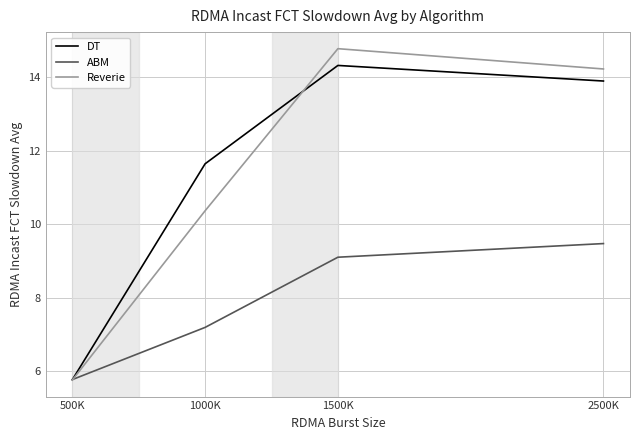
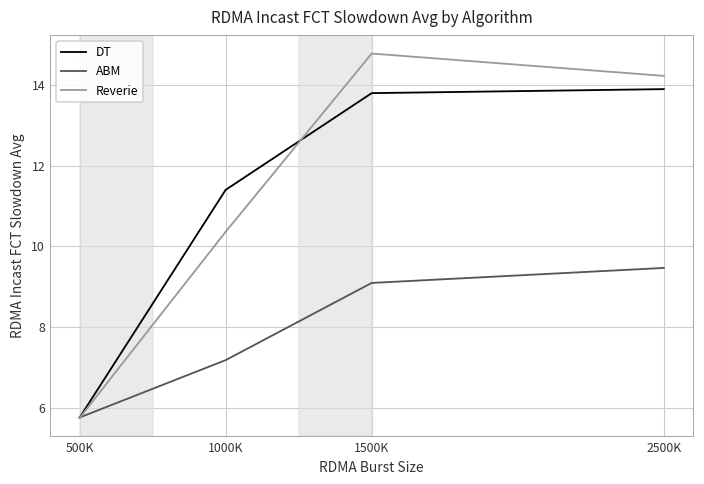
DT, 1000K: 11.6 -> 11.4
DT, 1500K: 14.3 -> 13.8
